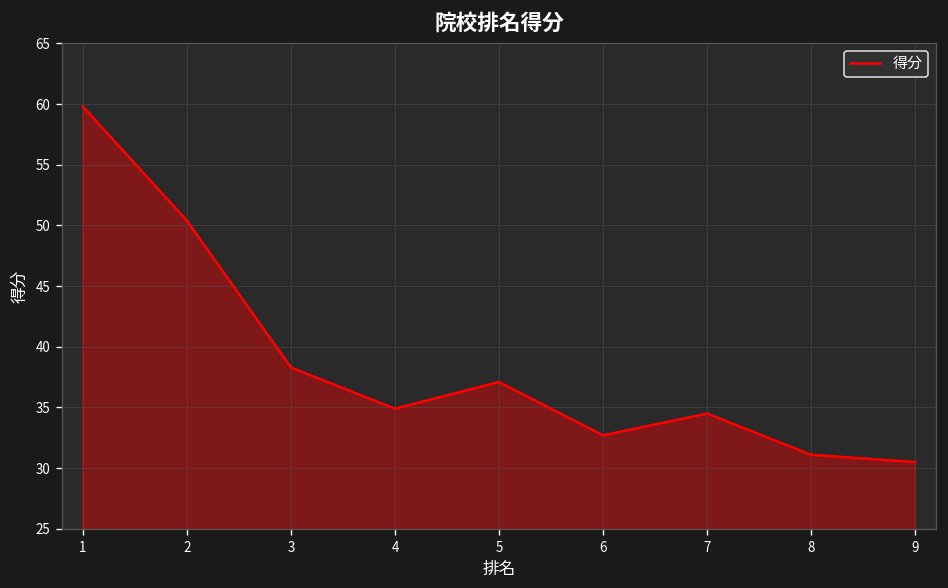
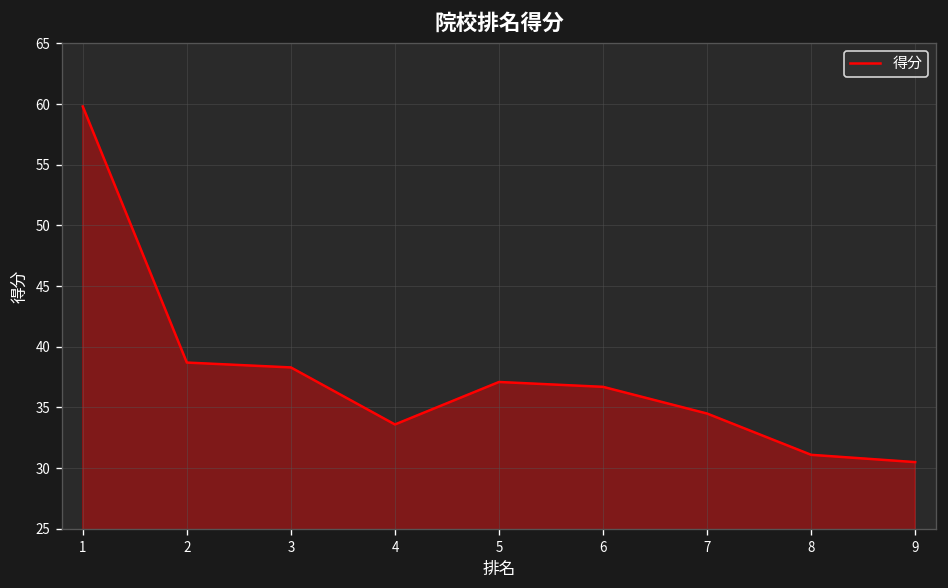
2: 50.4 -> 38.7
4: 34.9 -> 33.6
6: 32.7 -> 36.7
